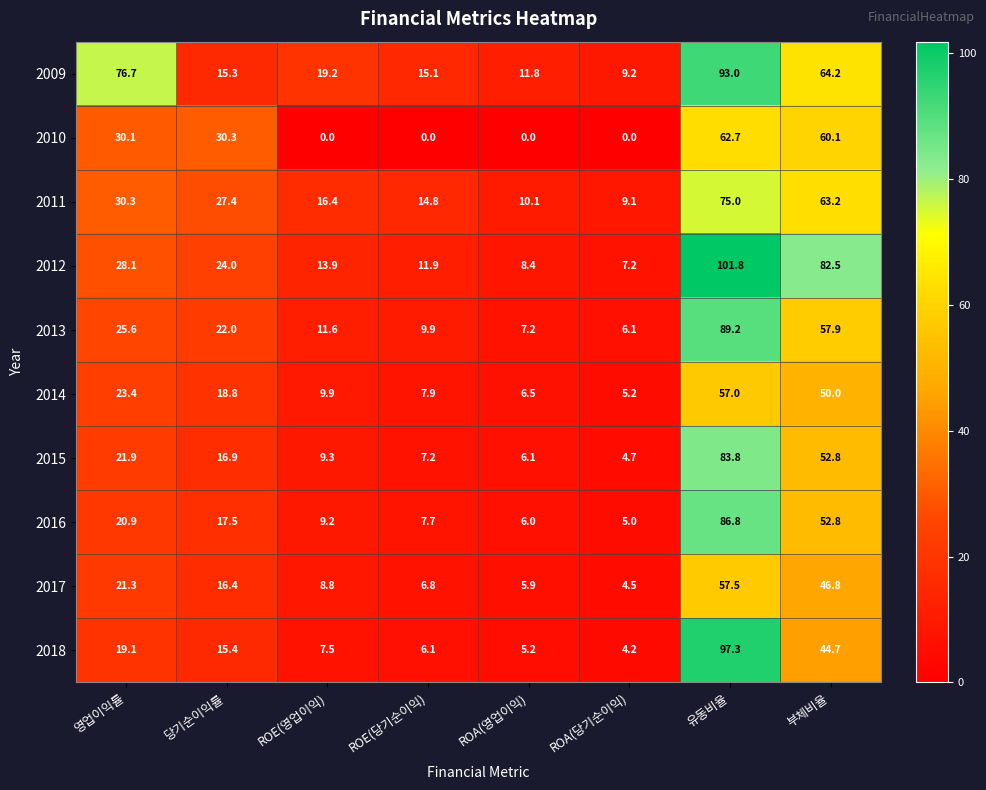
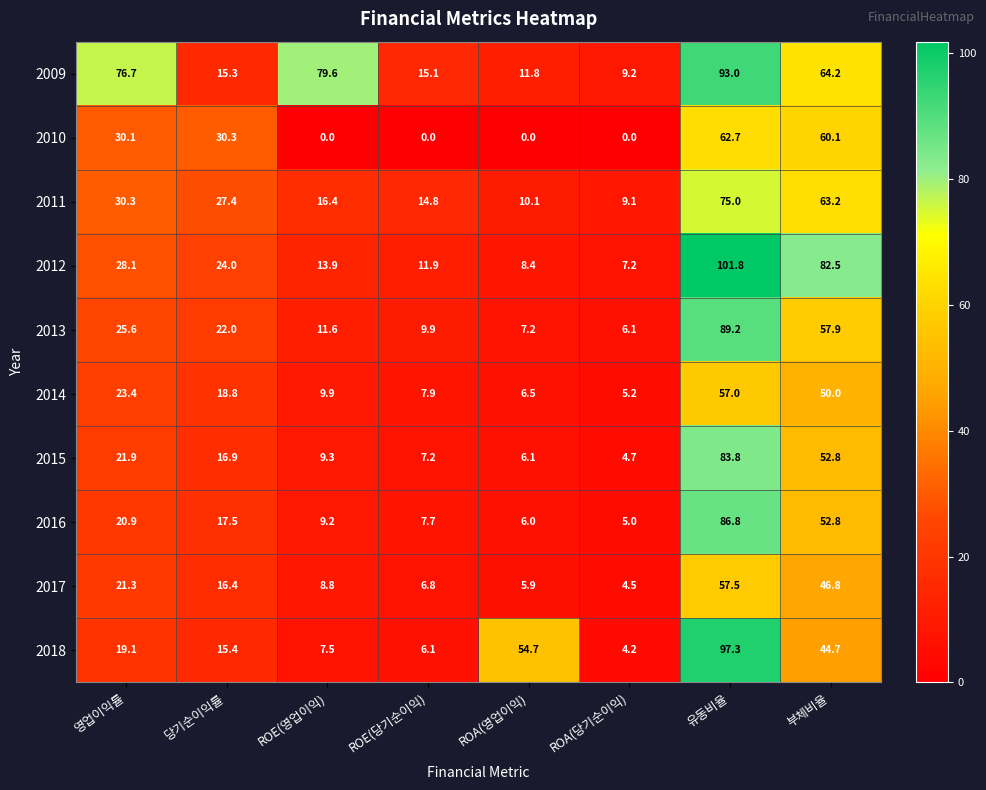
2009, ROE(영업이익): 19.2 -> 79.6
2018, ROA(영업이익): 5.2 -> 54.7
